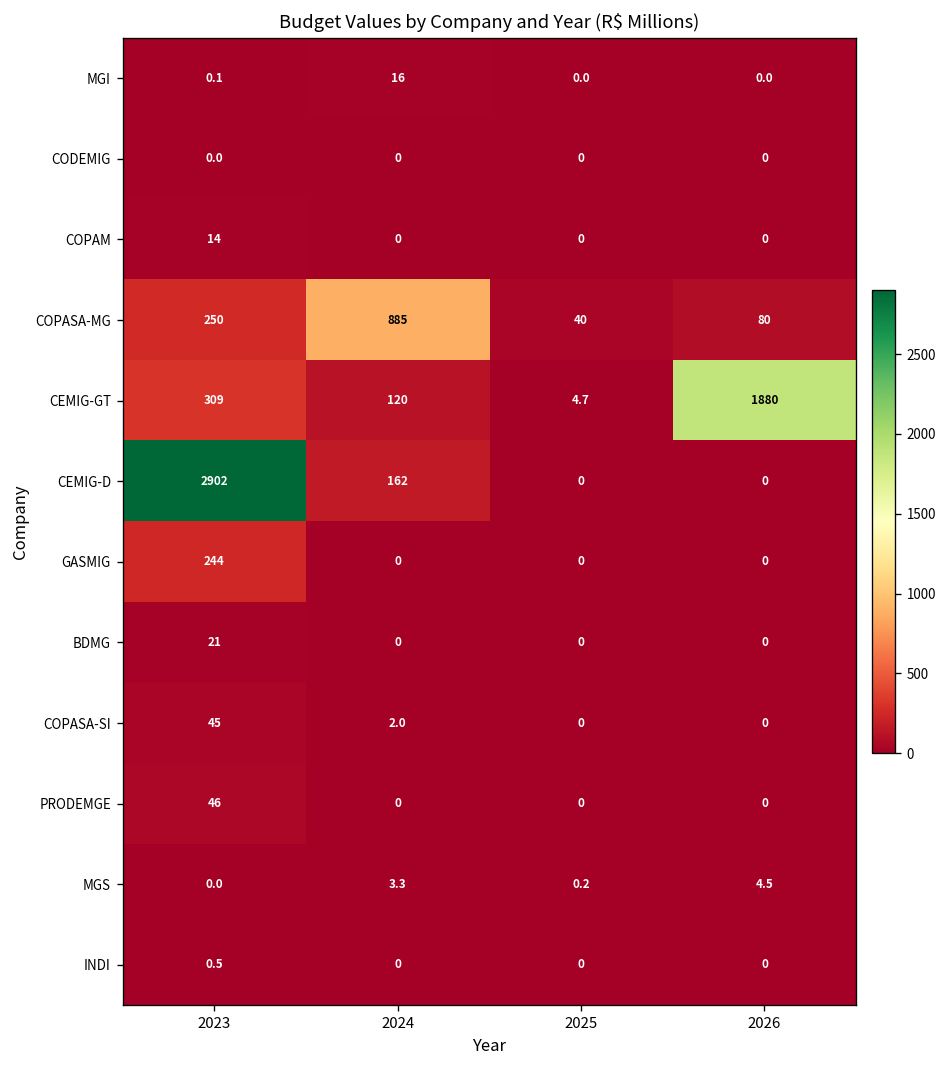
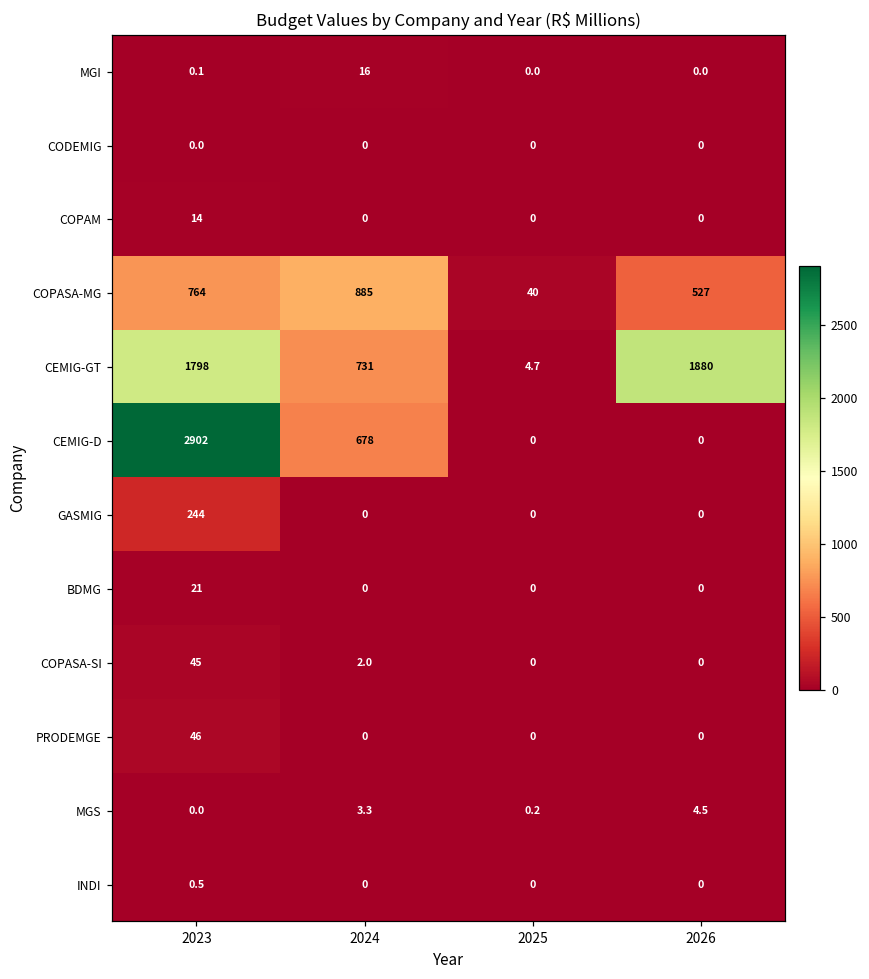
COPASA-MG, 2023: 250 -> 764
COPASA-MG, 2026: 80 -> 527
CEMIG-GT, 2023: 309 -> 1798
CEMIG-GT, 2024: 120 -> 731
CEMIG-D, 2024: 162 -> 678
